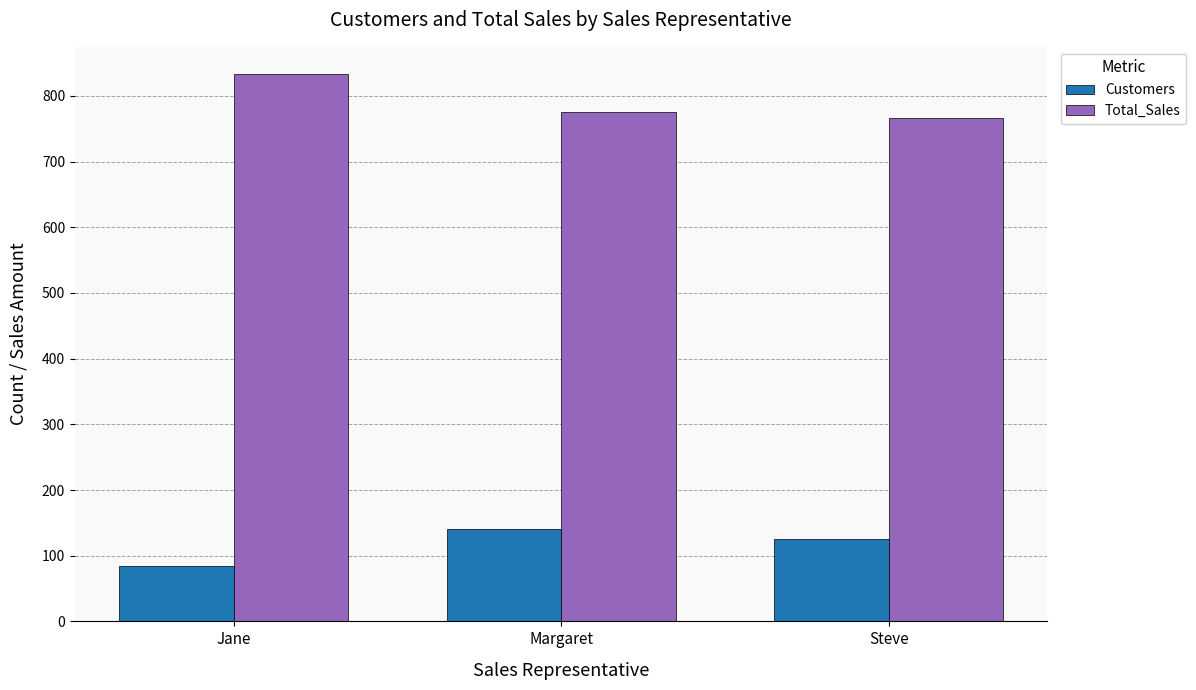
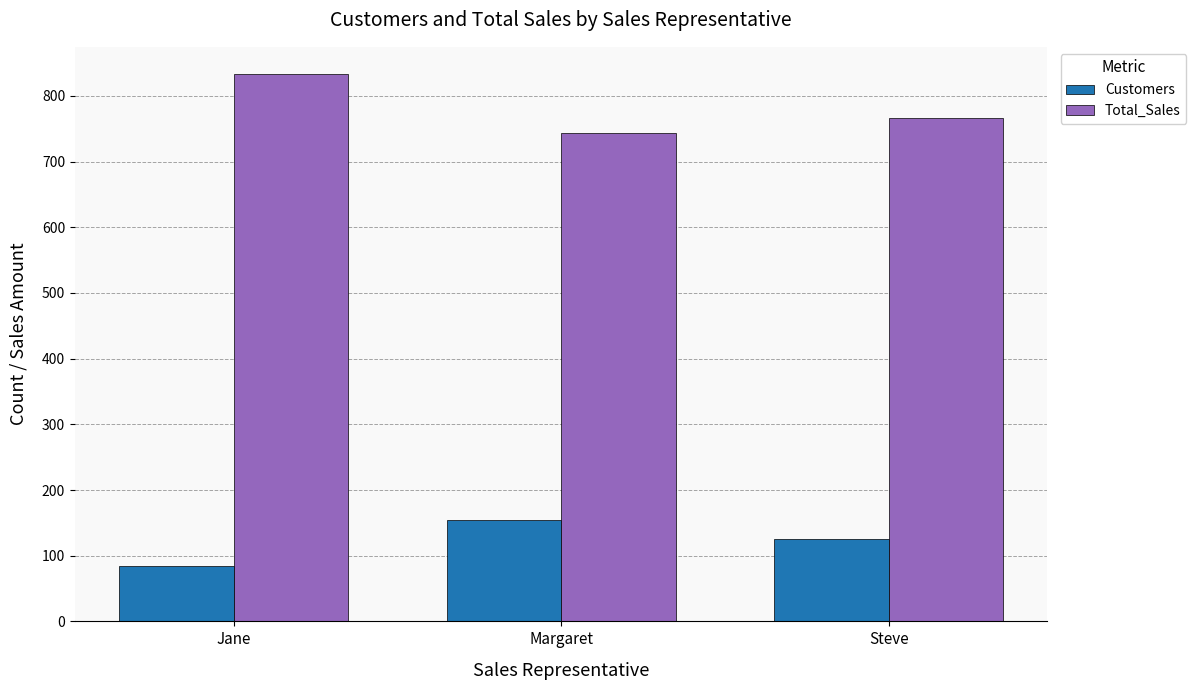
Customers, Margaret: 140 -> 150
Total_Sales, Margaret: 780 -> 740
